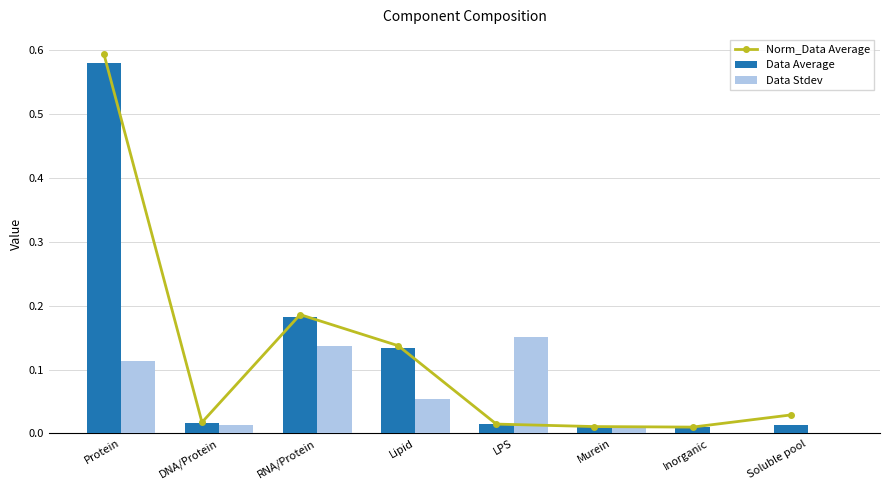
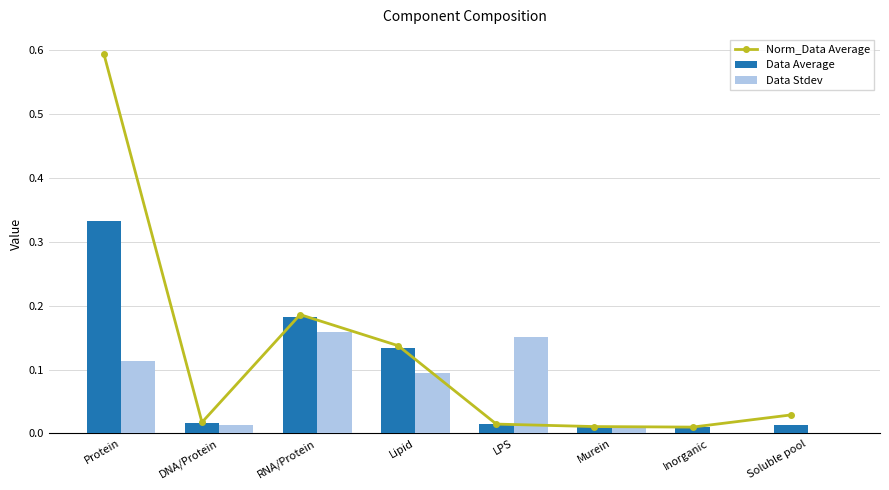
Data Average, Protein: 0.58 -> 0.33
Data Stdev, RNA/Protein: 0.14 -> 0.16
Data Stdev, Lipid: 0.05 -> 0.10
